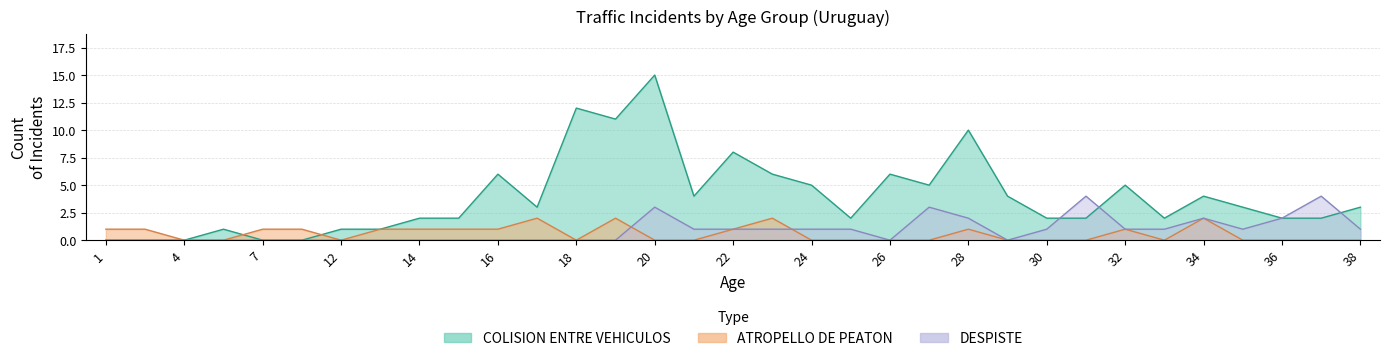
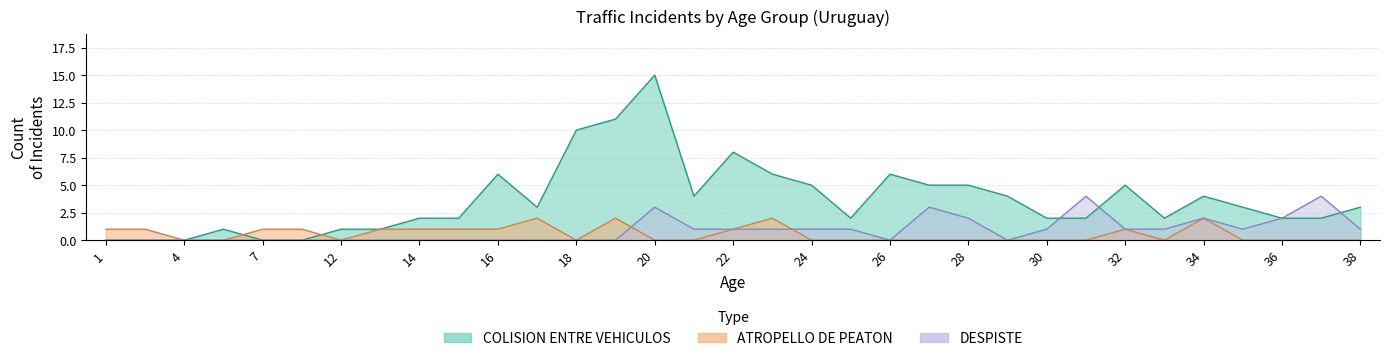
COLISION ENTRE VEHICULOS, 18: 12 -> 10
COLISION ENTRE VEHICULOS, 28: 10 -> 5
ATROPELLO DE PEATON, 28: 1 -> 0
